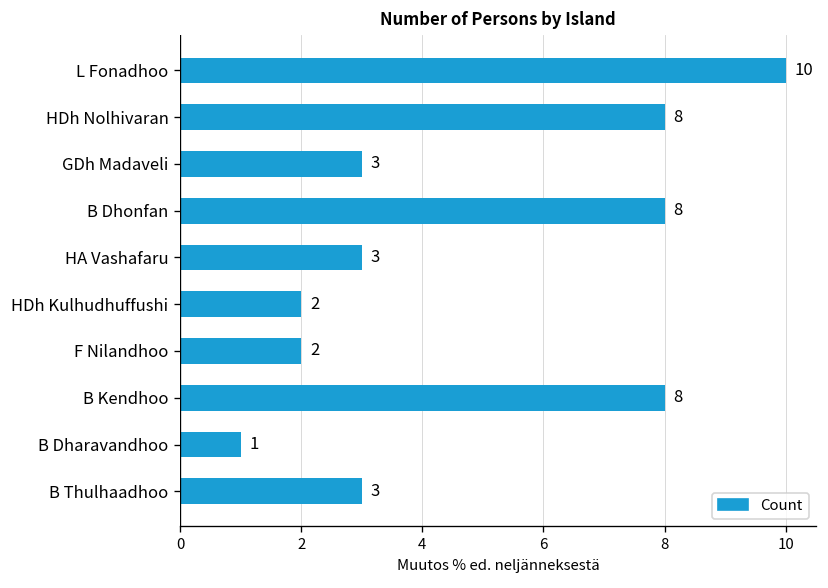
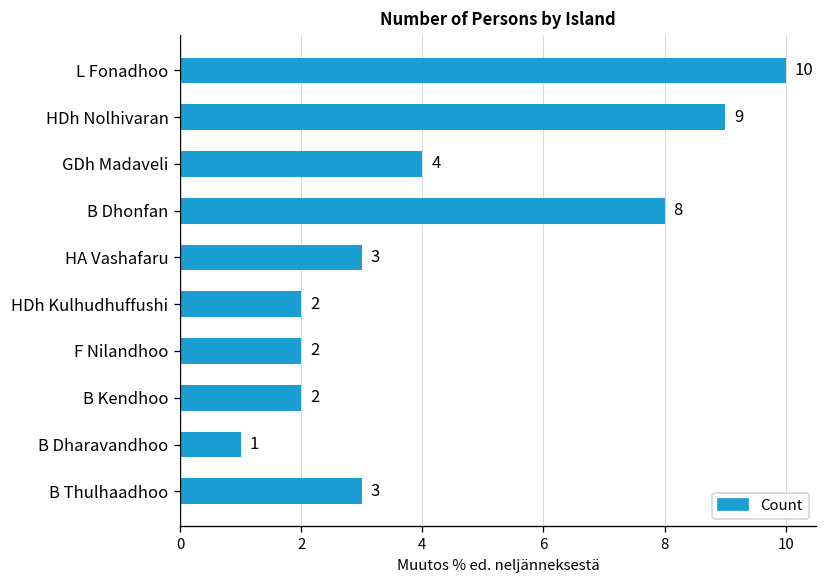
HDh Nolhivaran: 8 -> 9
GDh Madaveli: 3 -> 4
B Kendhoo: 8 -> 2
